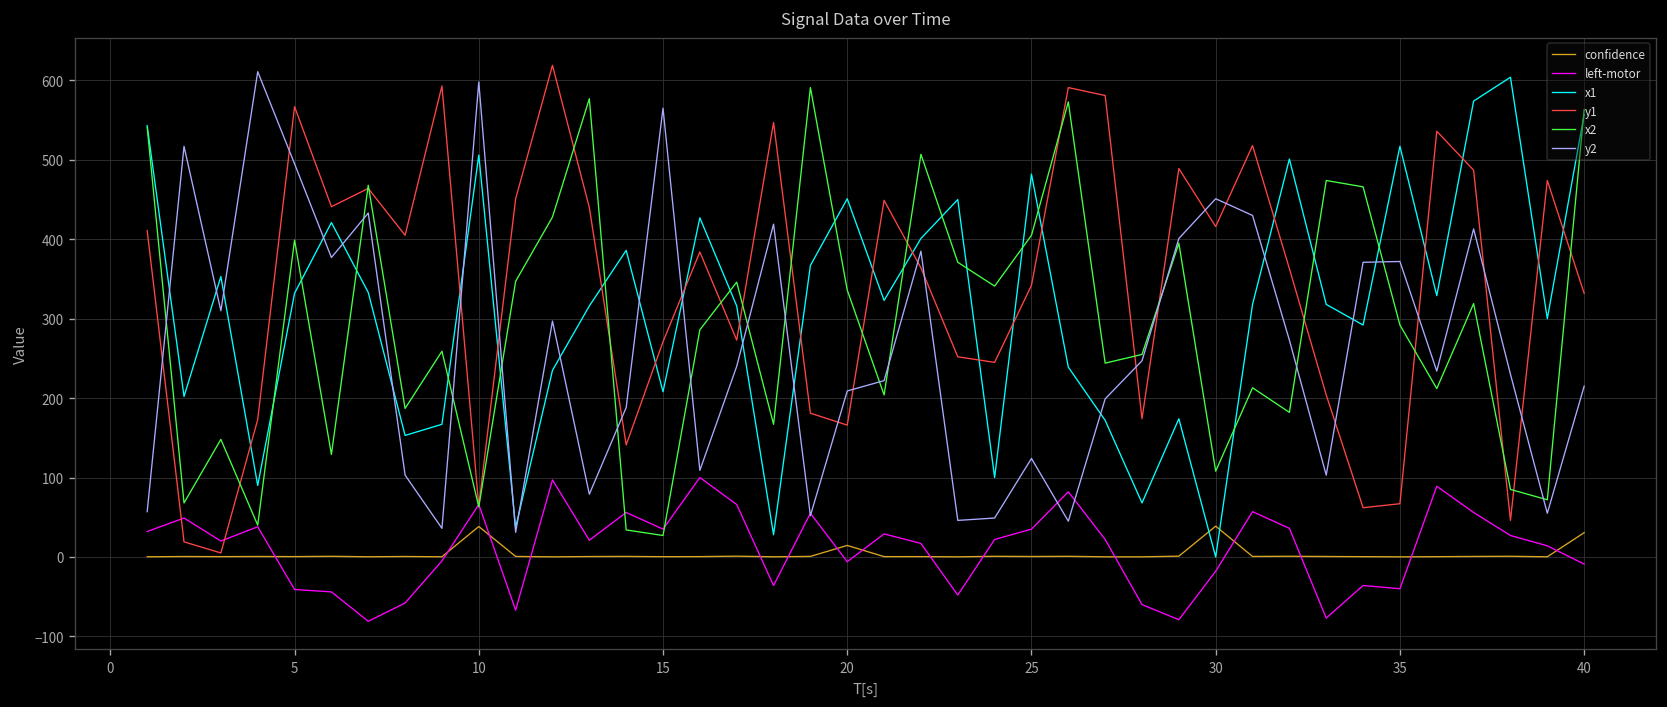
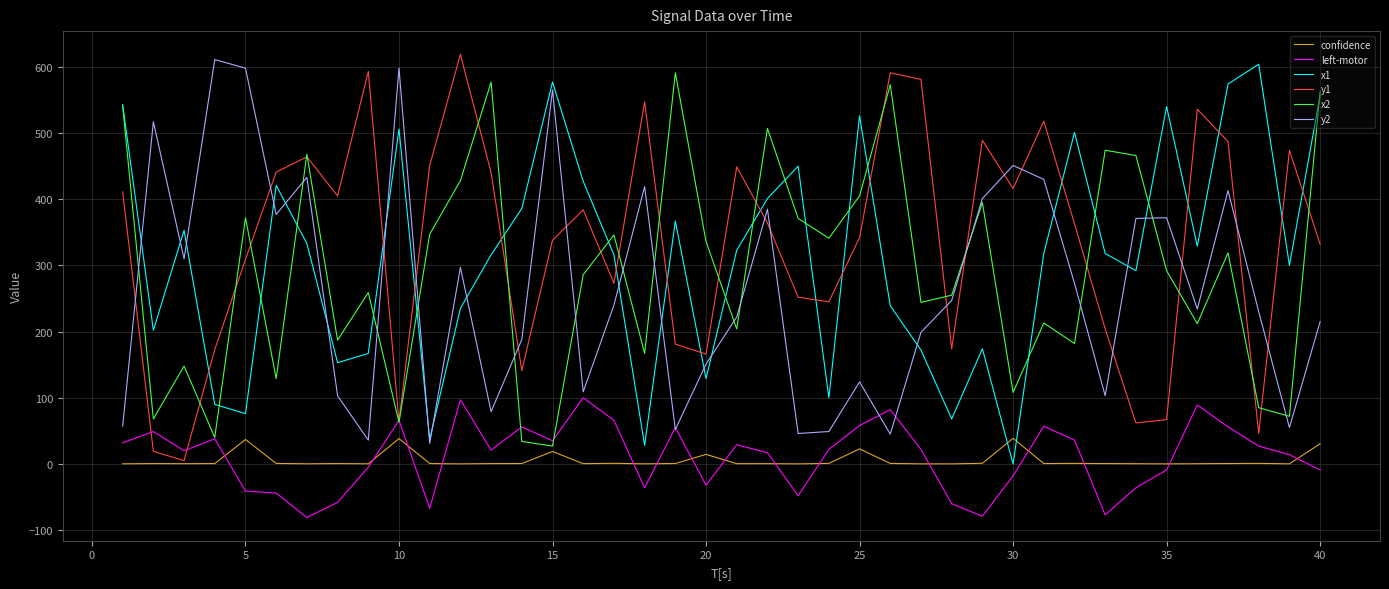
confidence, 5: 0 -> 40
x1, 5: 330 -> 80
y1, 5: 570 -> 310
x2, 5: 400 -> 370
y2, 5: 500 -> 600
confidence, 15: 0 -> 20
x1, 15: 210 -> 580
y1, 15: 270 -> 340
left-motor, 20: -10 -> -30
x1, 20: 450 -> 130
y2, 20: 210 -> 150
confidence, 25: 0 -> 20
left-motor, 25: 40 -> 60
x1, 25: 480 -> 530
left-motor, 35: -40 -> -10
x1, 35: 520 -> 540
